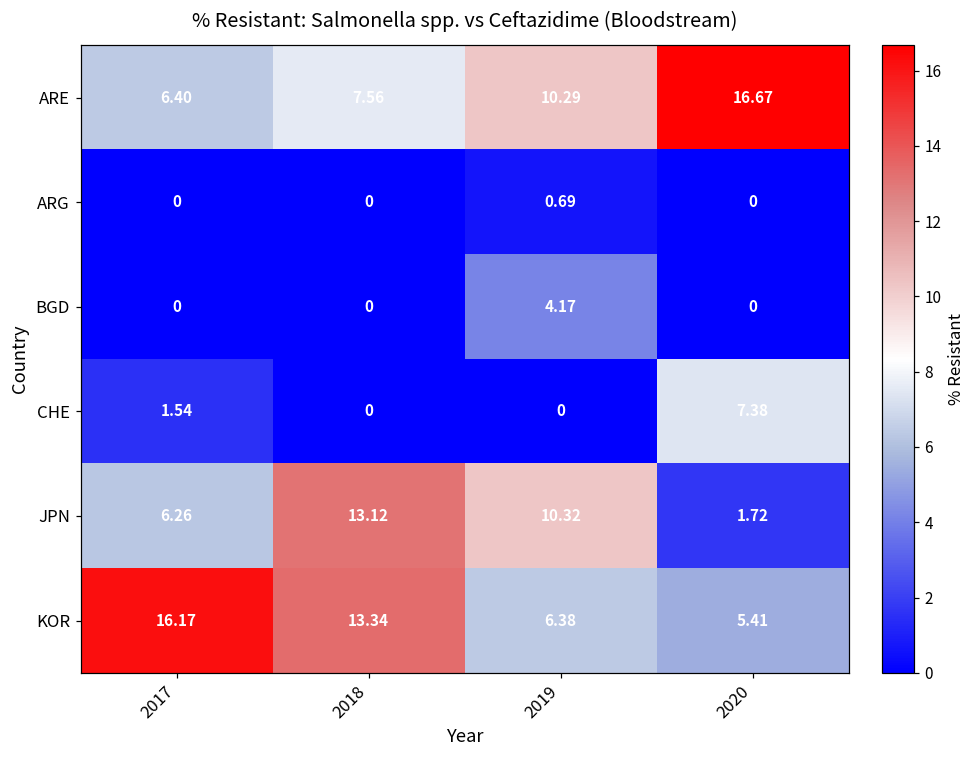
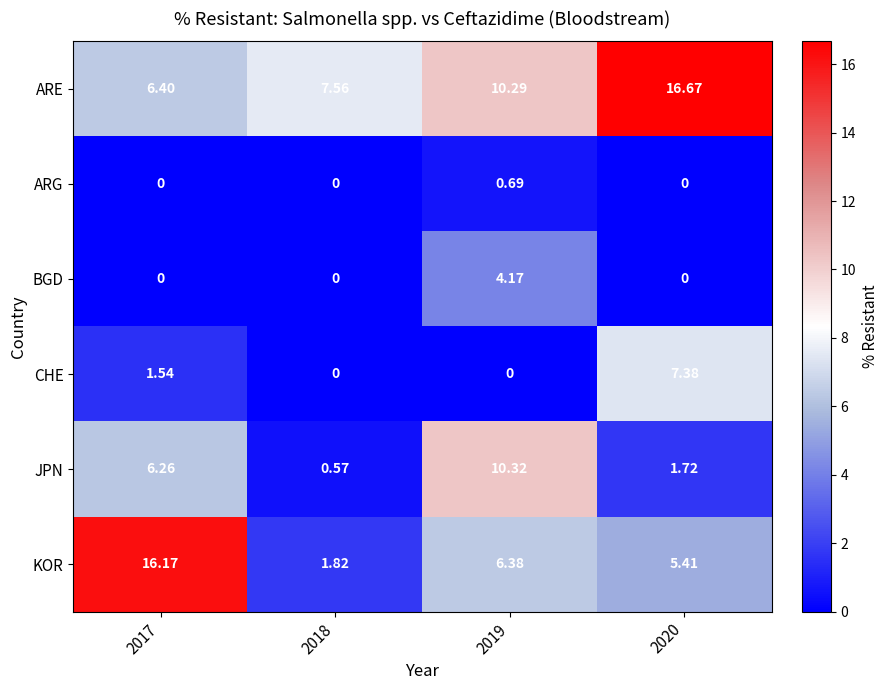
JPN, 2018: 13.12 -> 0.57
KOR, 2018: 13.34 -> 1.82
